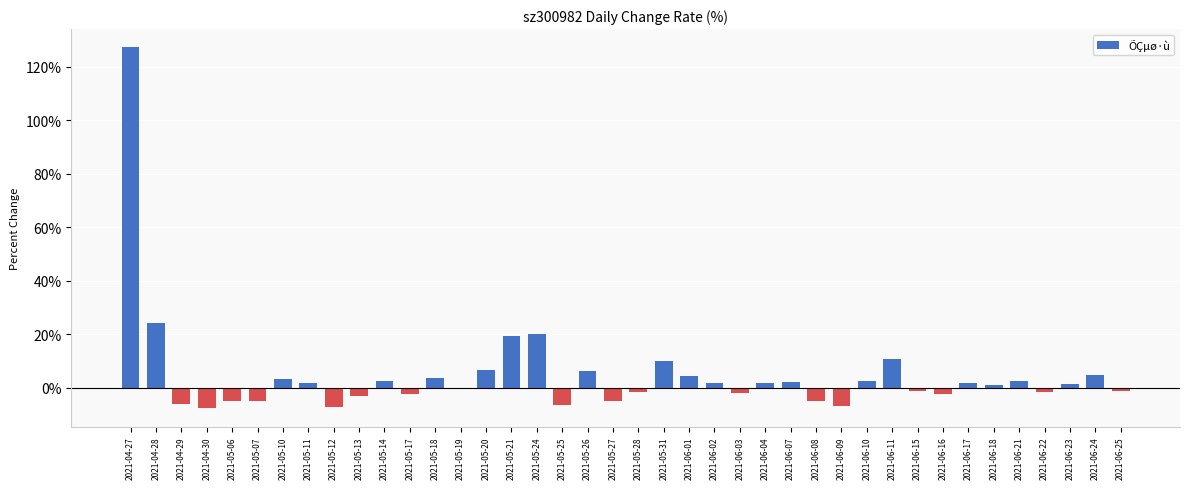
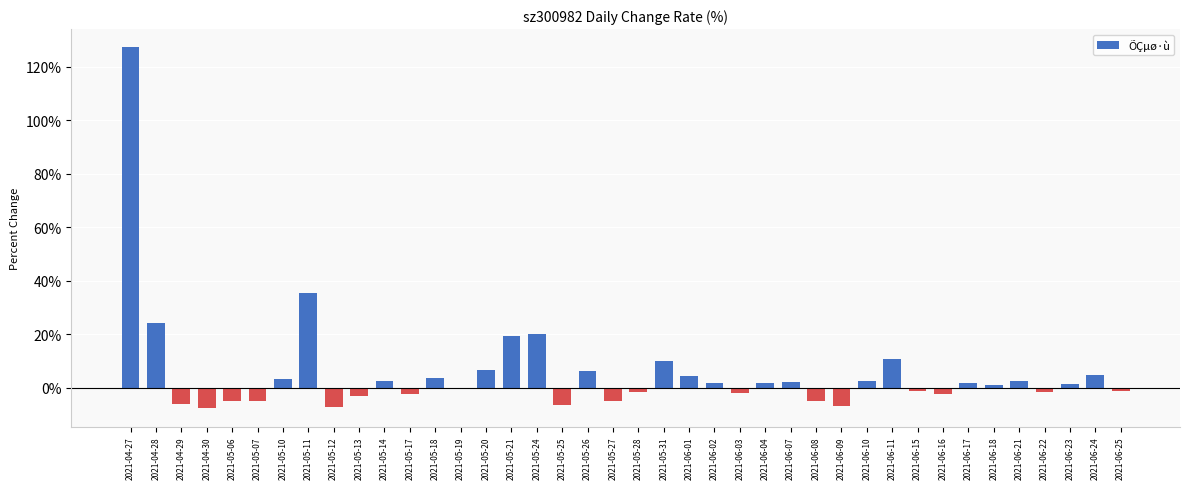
2021-05-11: 2% -> 36%
